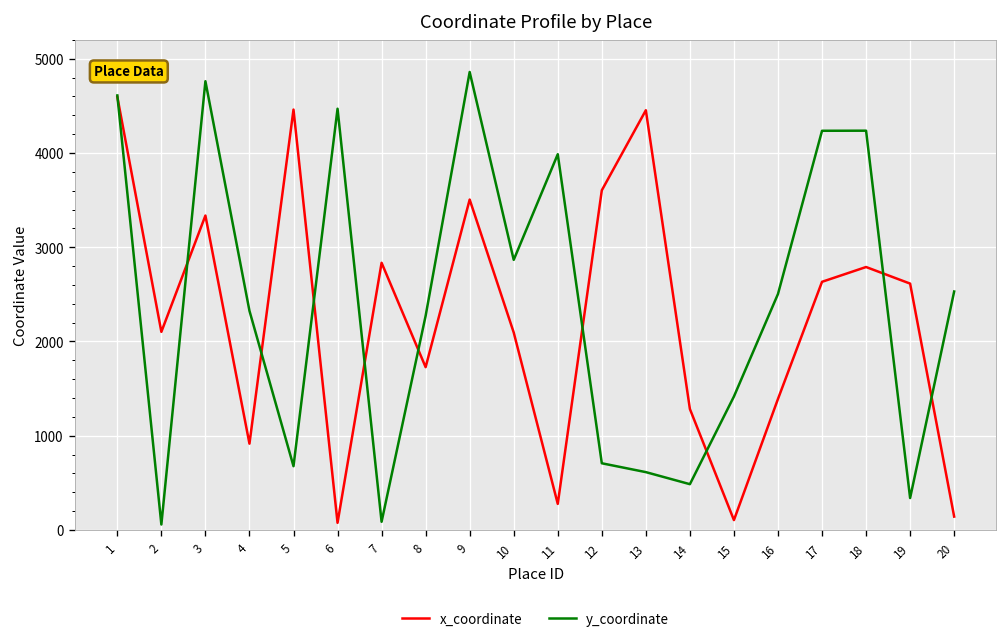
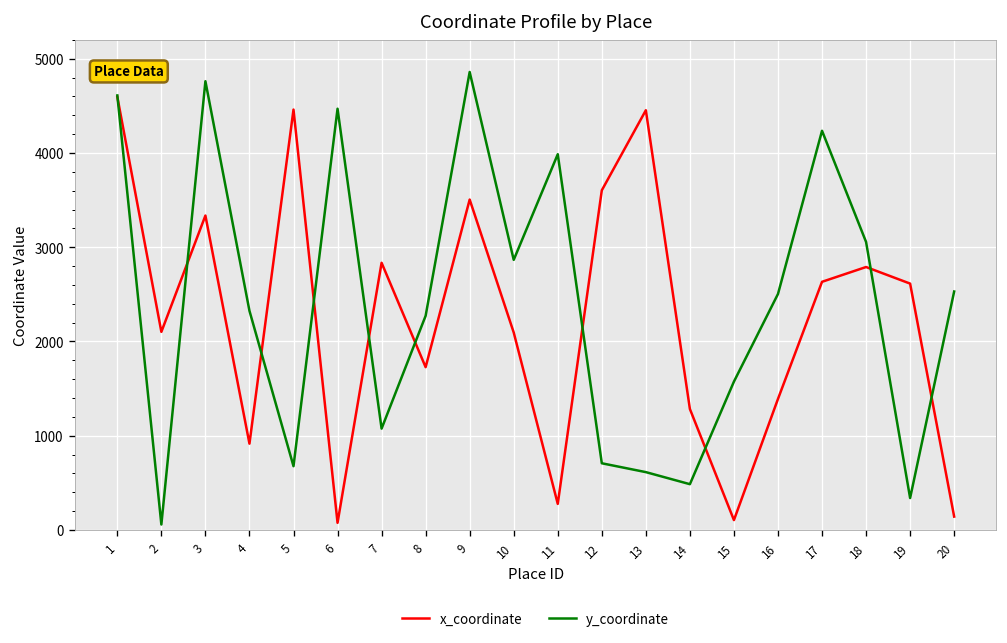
y_coordinate, 7: 100 -> 1100
y_coordinate, 15: 1400 -> 1600
y_coordinate, 18: 4200 -> 3100
